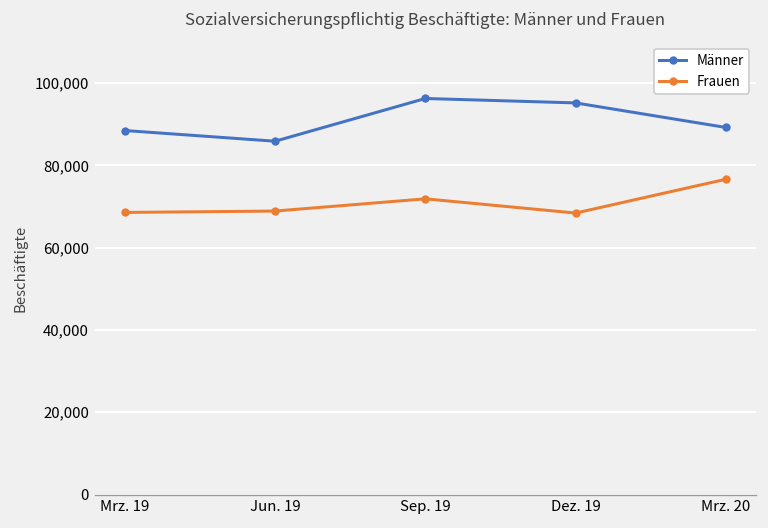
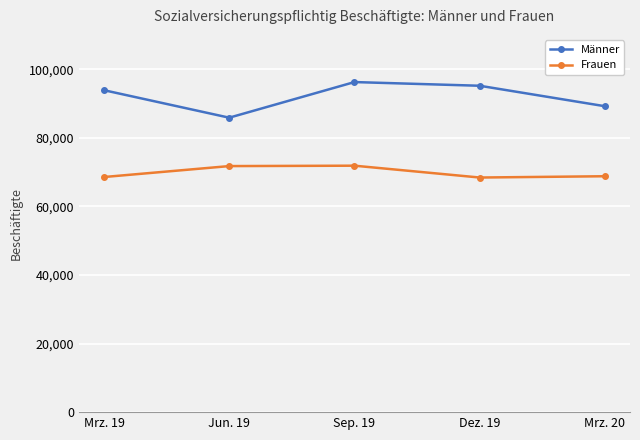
Männer, Mrz. 19: 88,000 -> 94,000
Frauen, Jun. 19: 69,000 -> 72,000
Frauen, Mrz. 20: 77,000 -> 69,000
